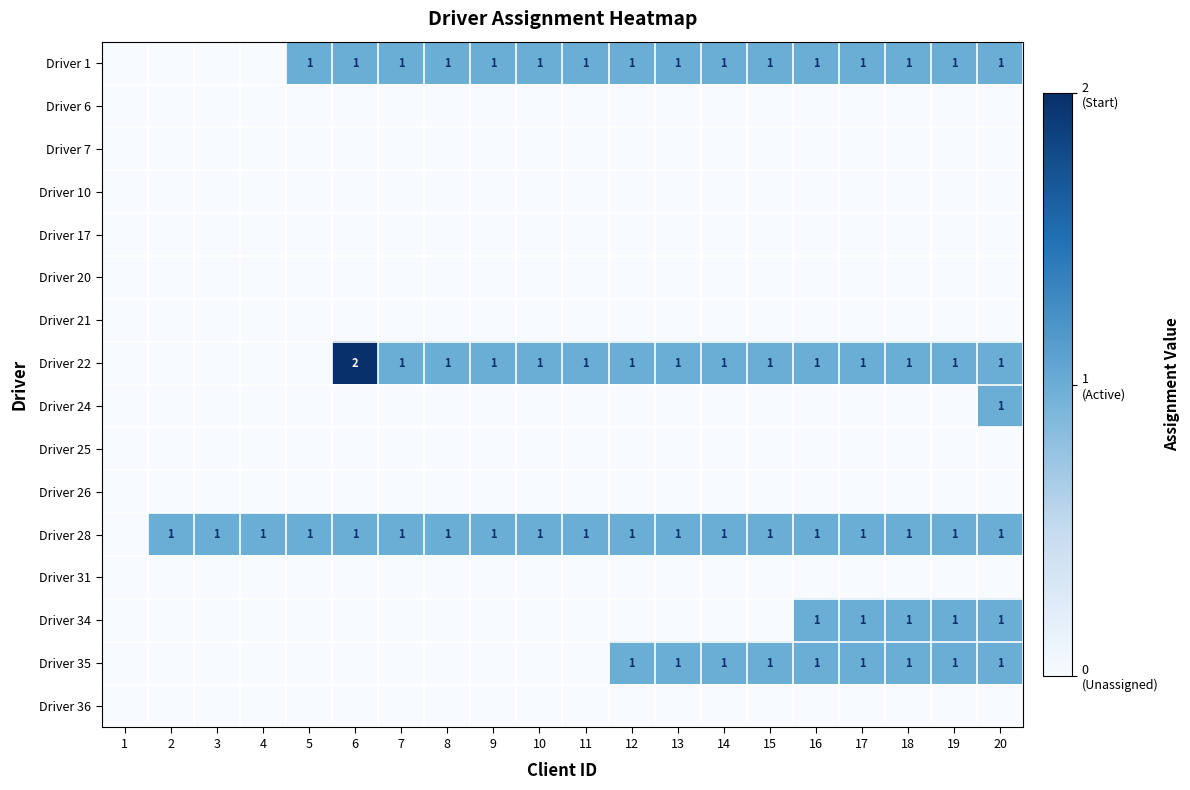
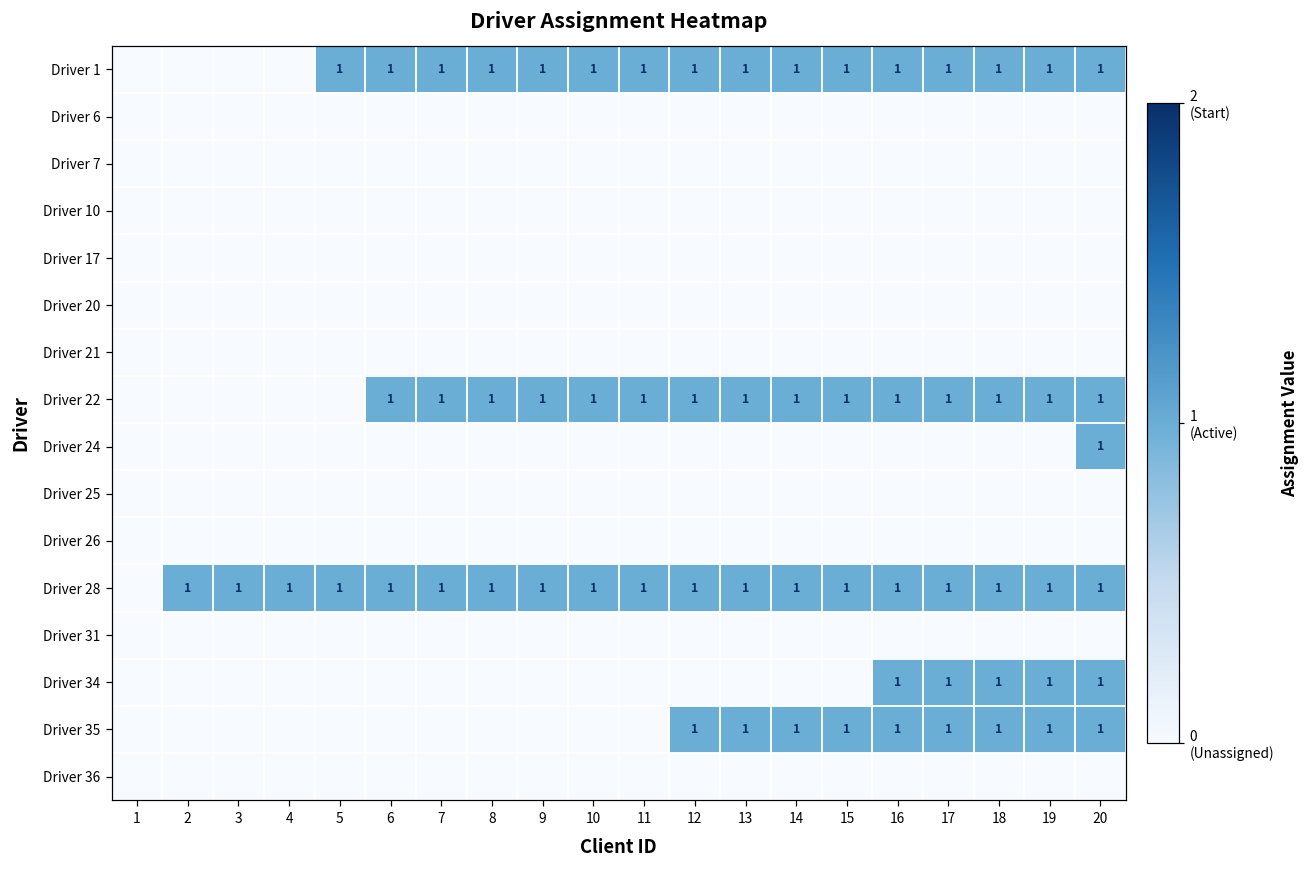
Driver 22, 6: 2 -> 1
